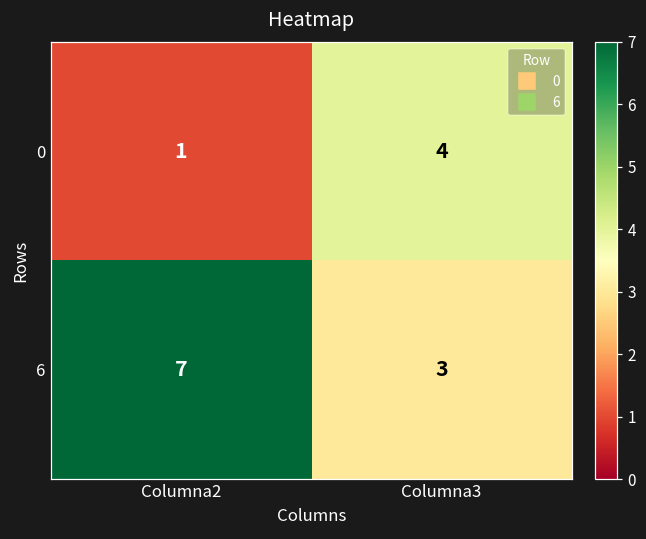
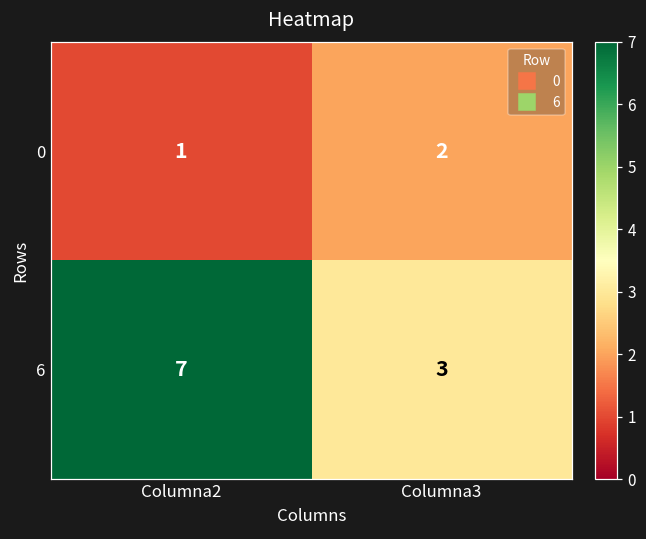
0, Columna3: 4 -> 2
